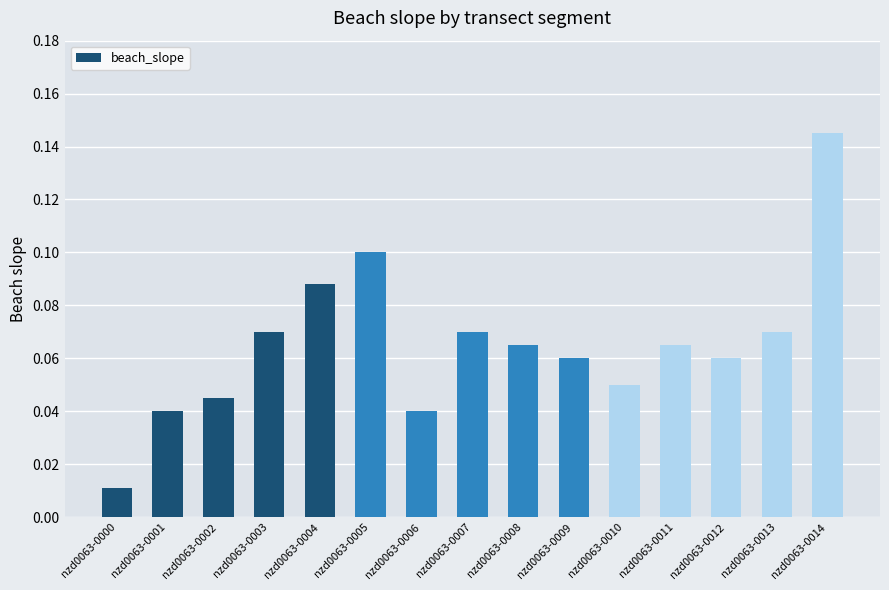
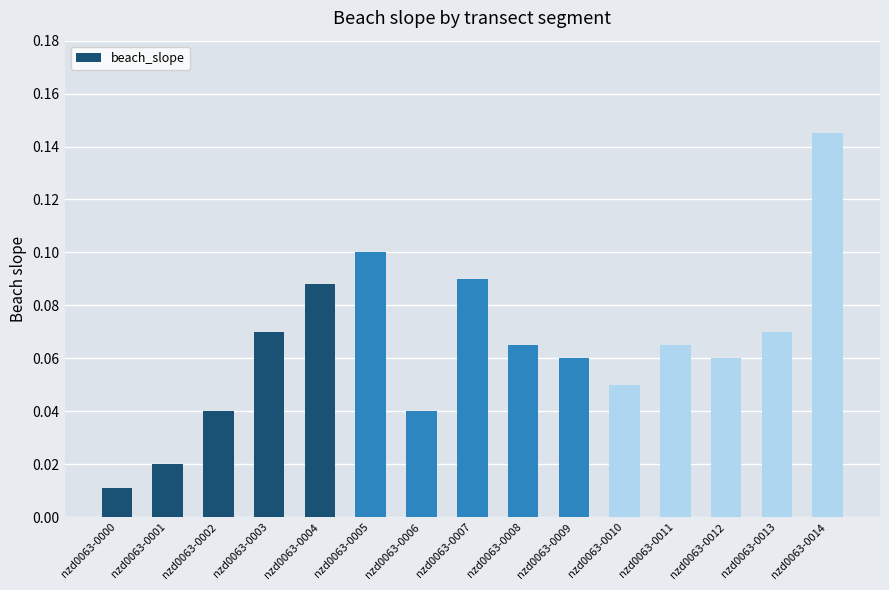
nzd0063-0001: 0.04 -> 0.02
nzd0063-0002: 0.045 -> 0.040
nzd0063-0007: 0.07 -> 0.09
